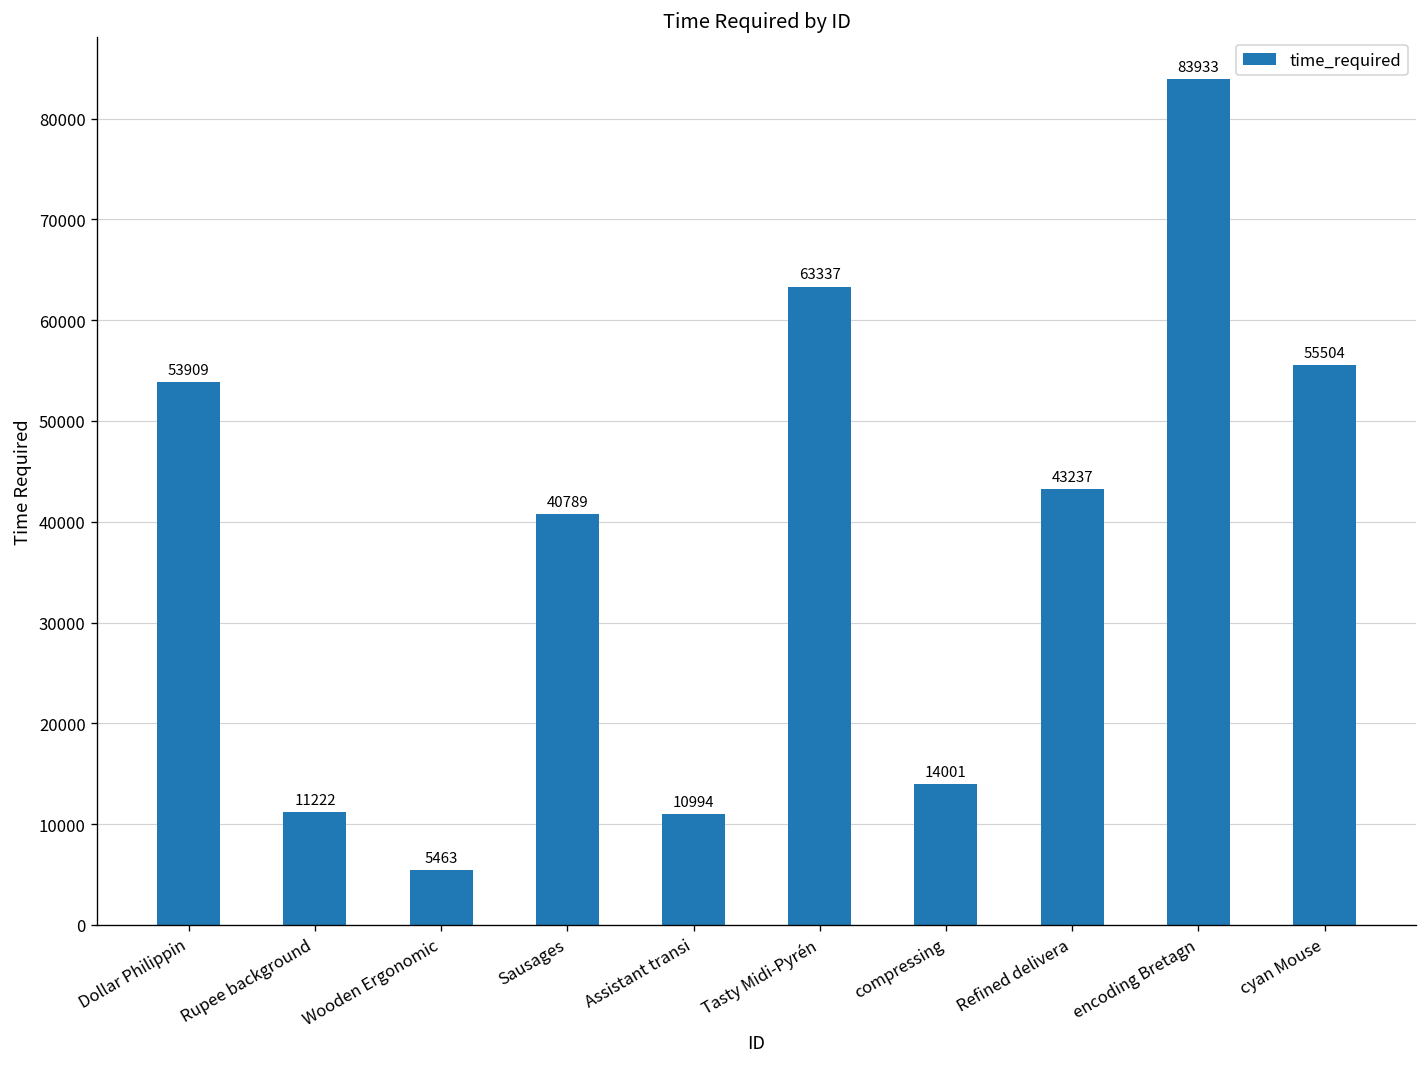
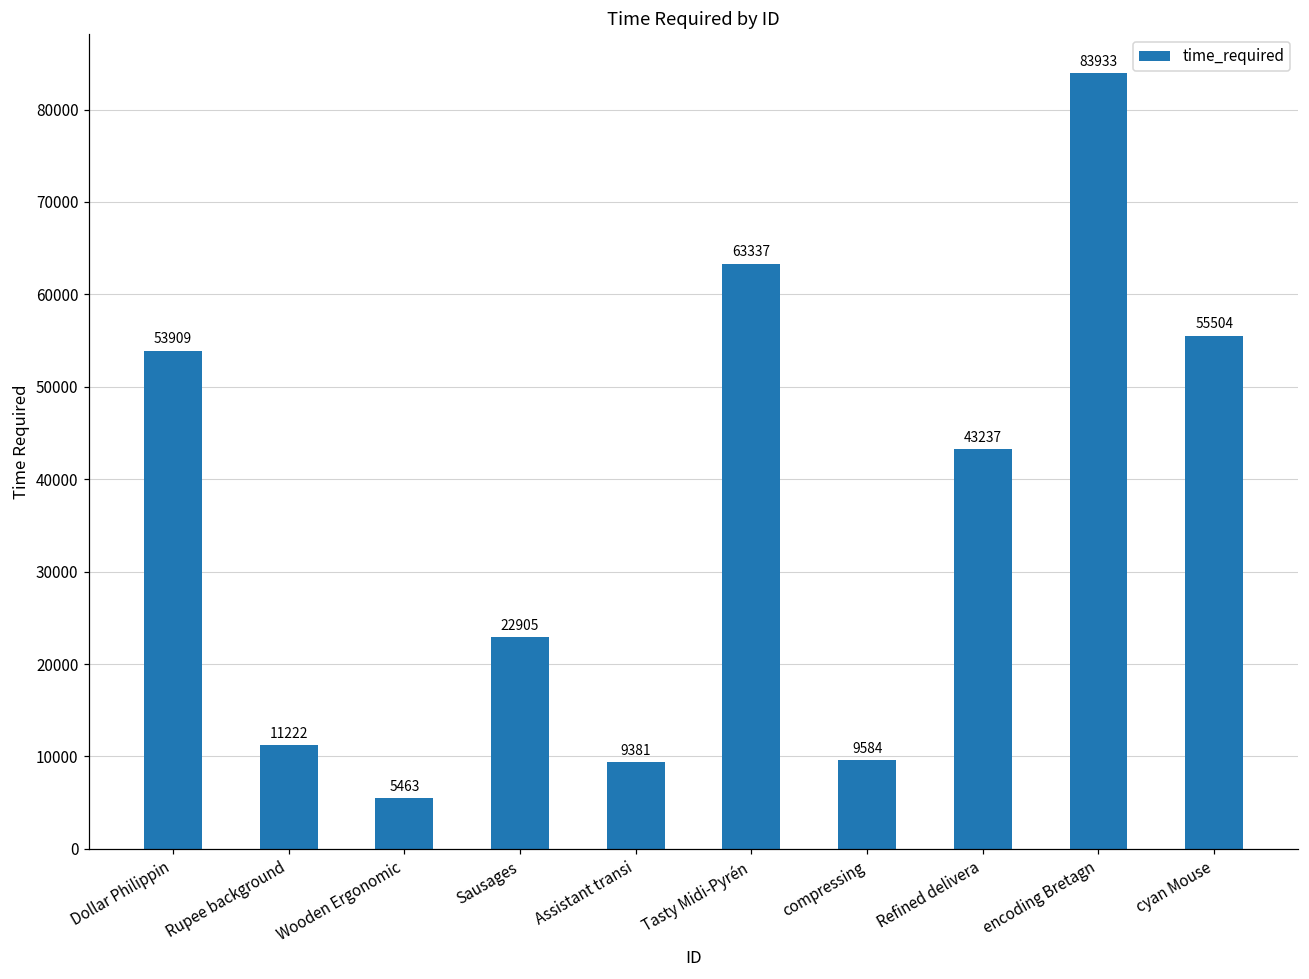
Sausages: 40789 -> 22905
Assistant transi: 10994 -> 9381
compressing: 14001 -> 9584
